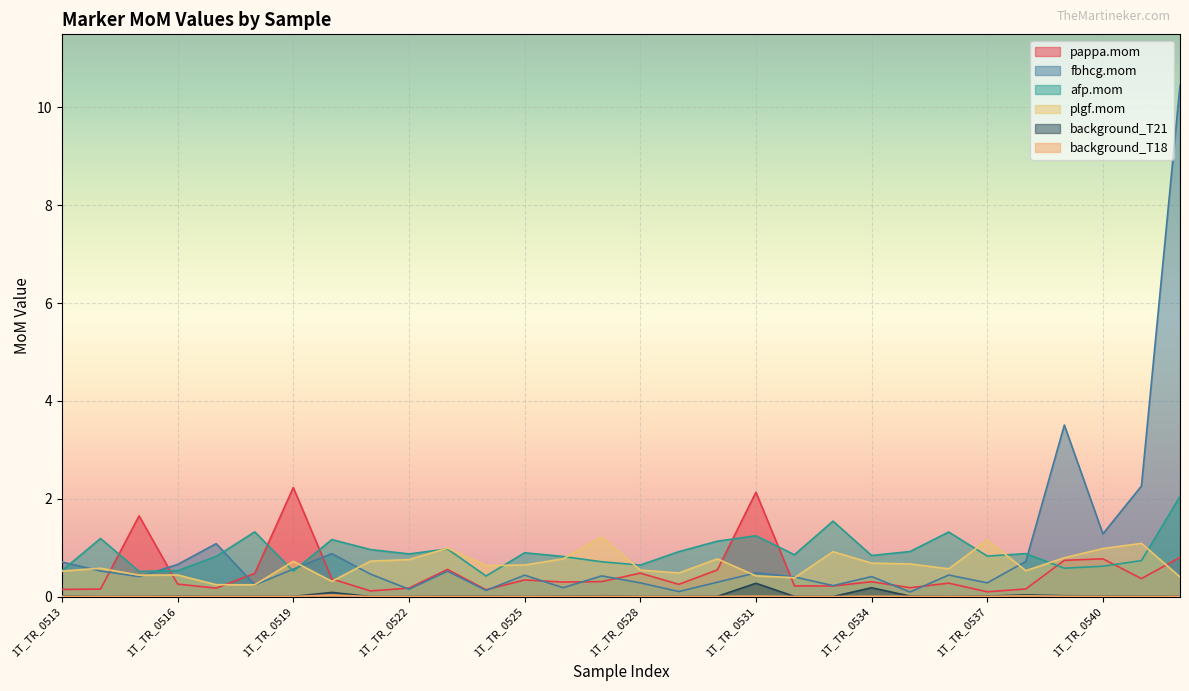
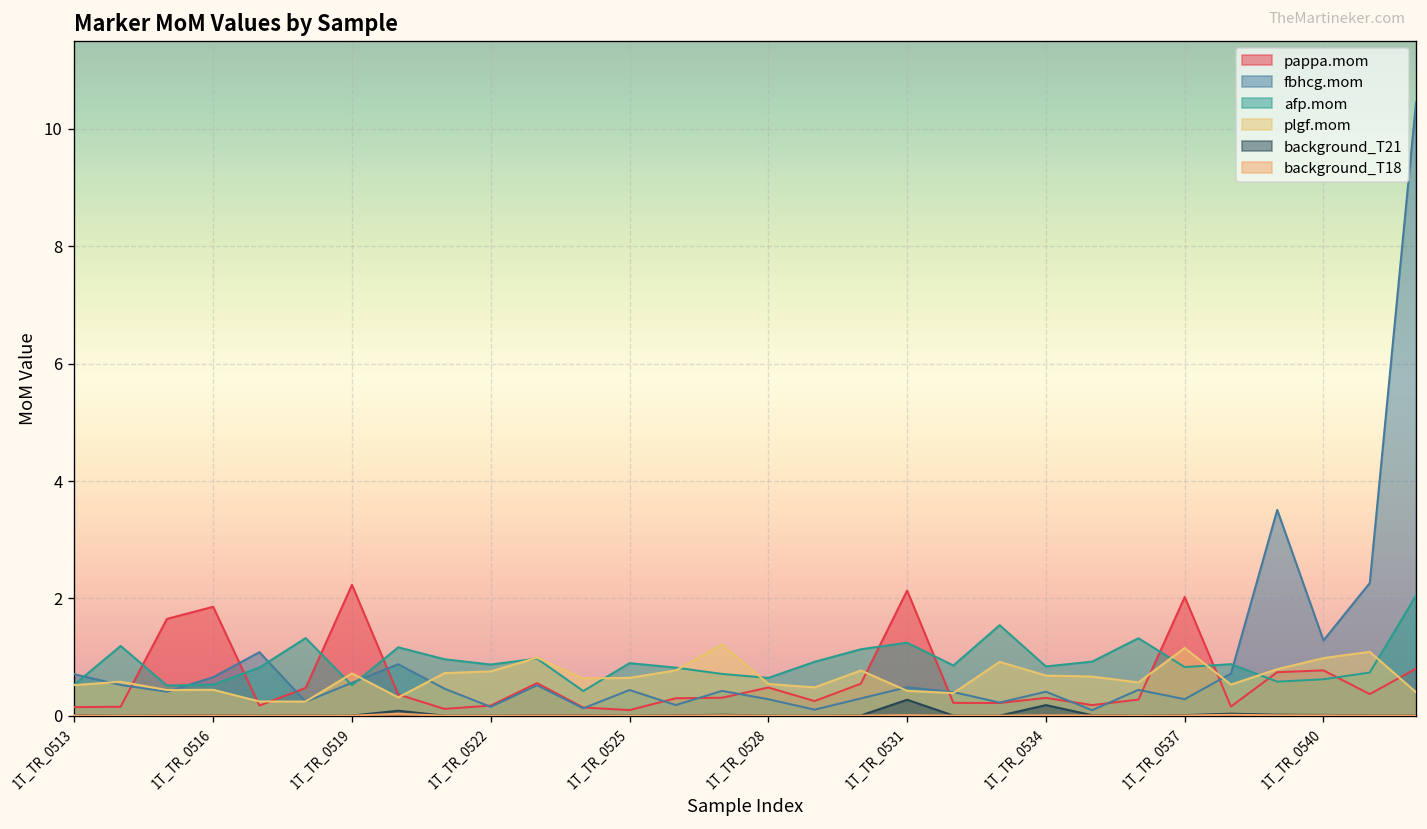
pappa.mom, 1T_TR_0516: 0.3 -> 1.9
pappa.mom, 1T_TR_0525: 0.3 -> 0.1
pappa.mom, 1T_TR_0537: 0.1 -> 2.0
